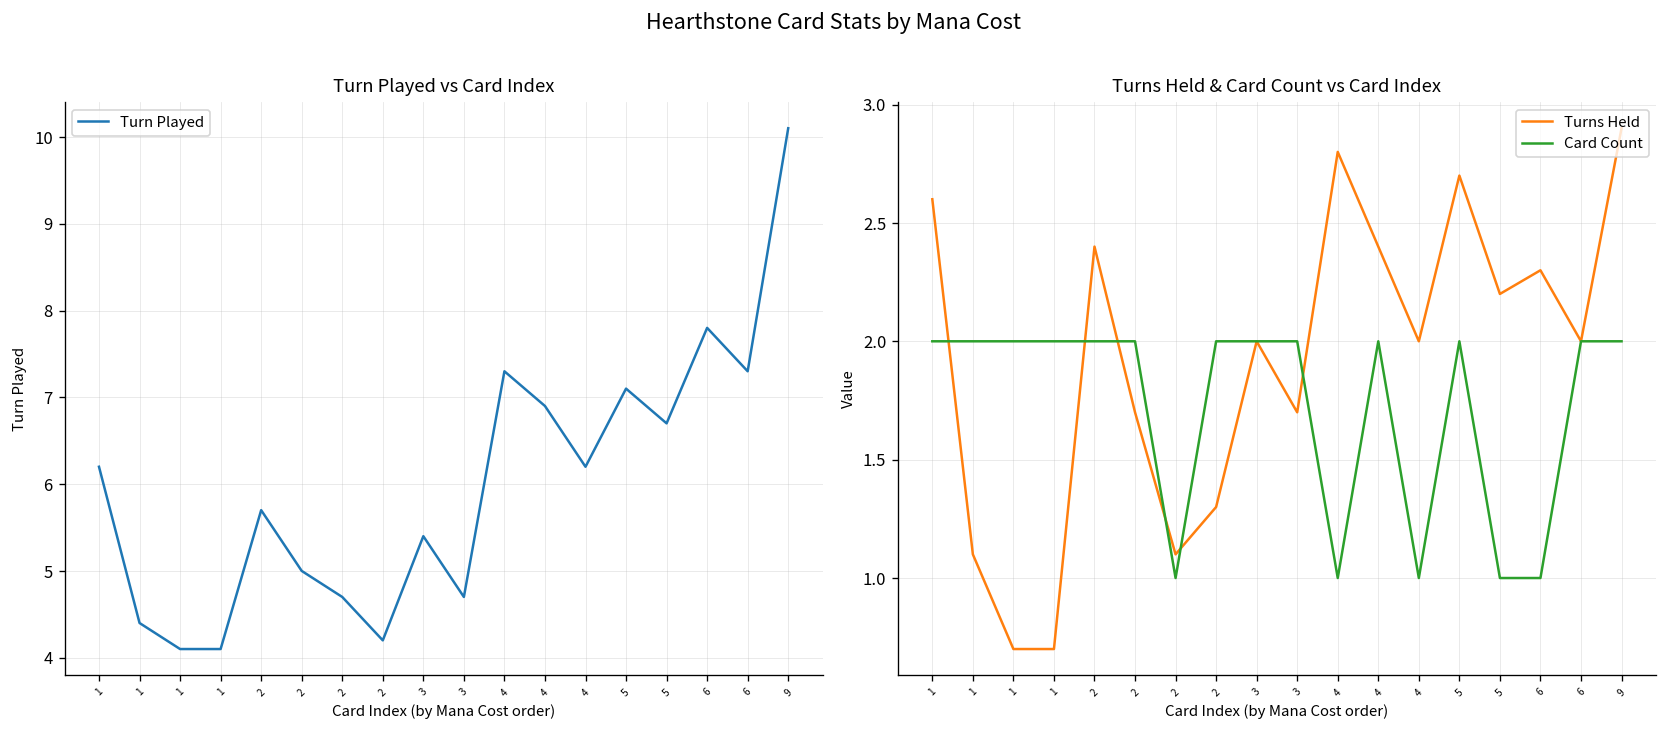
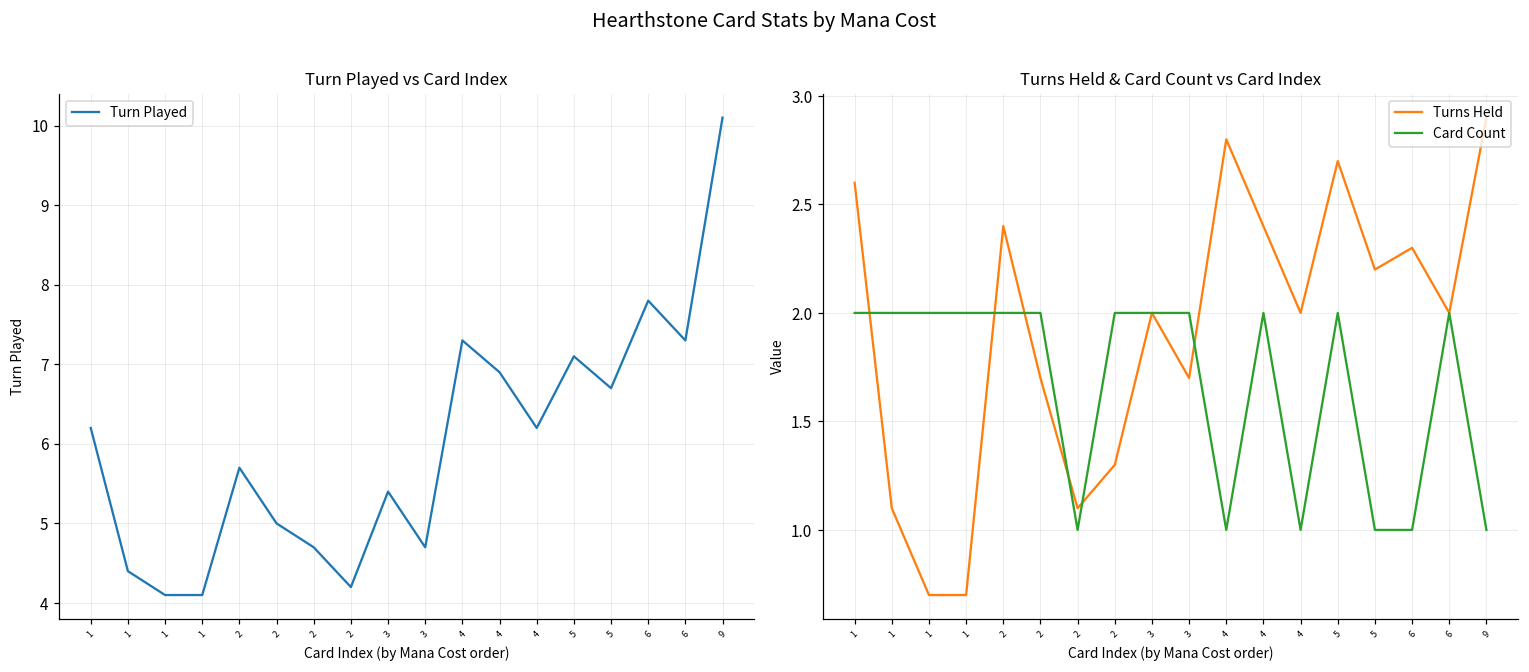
Turns Held & Card Count vs Card Index, Card Count, 9: 2 -> 1
